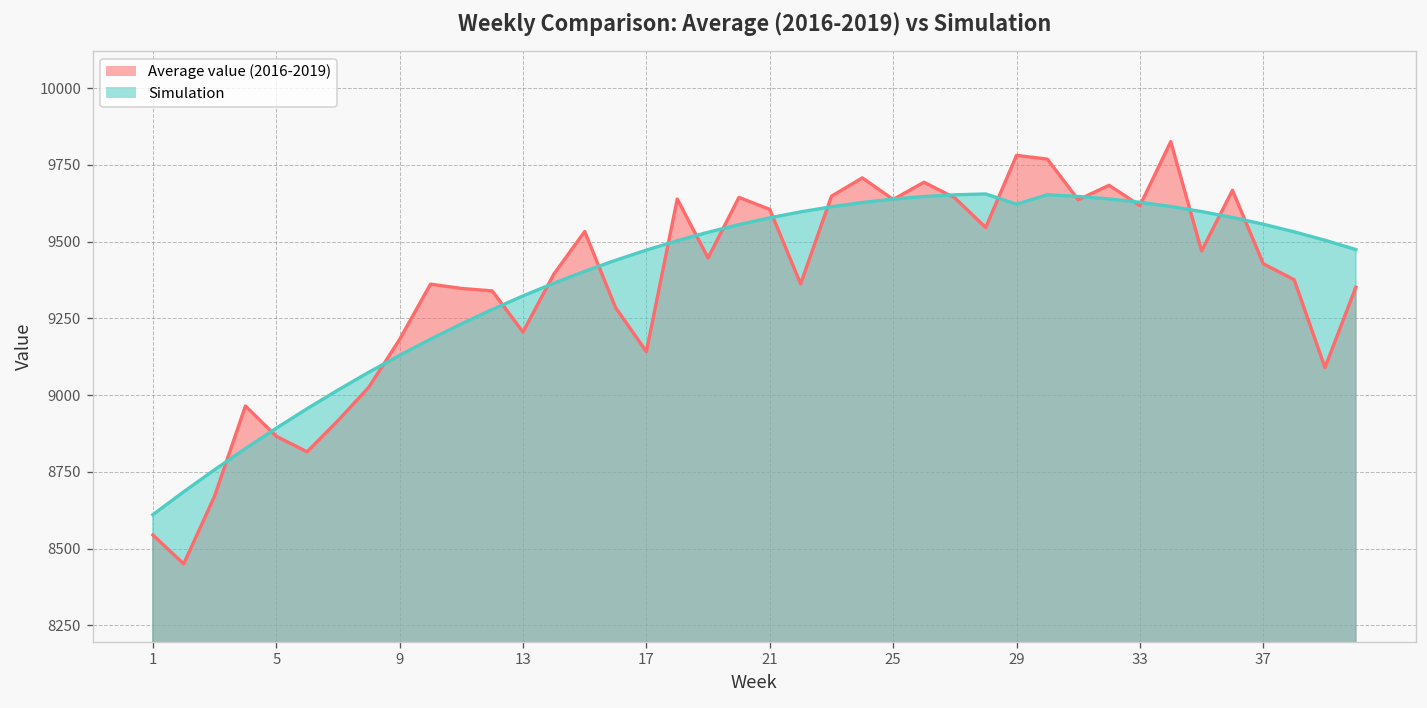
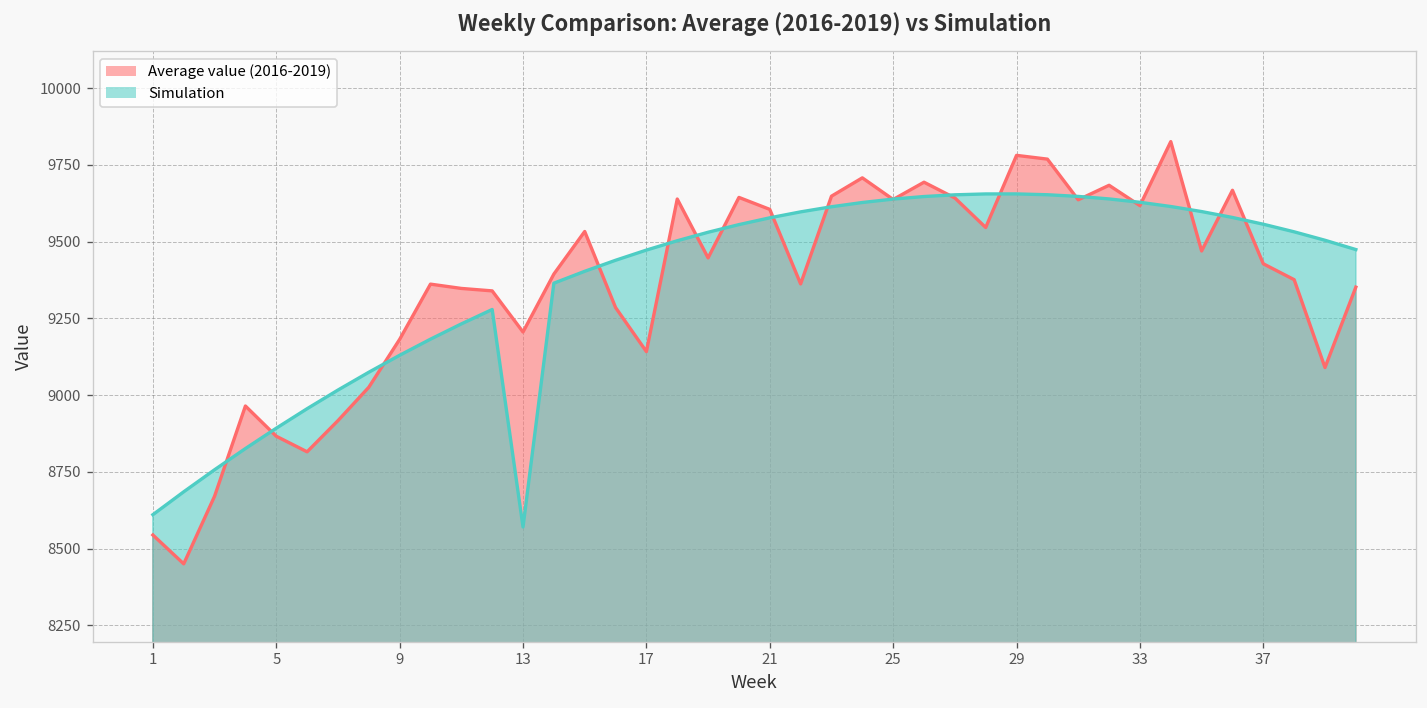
Simulation, 13: 9320 -> 8570
Simulation, 29: 9620 -> 9660
